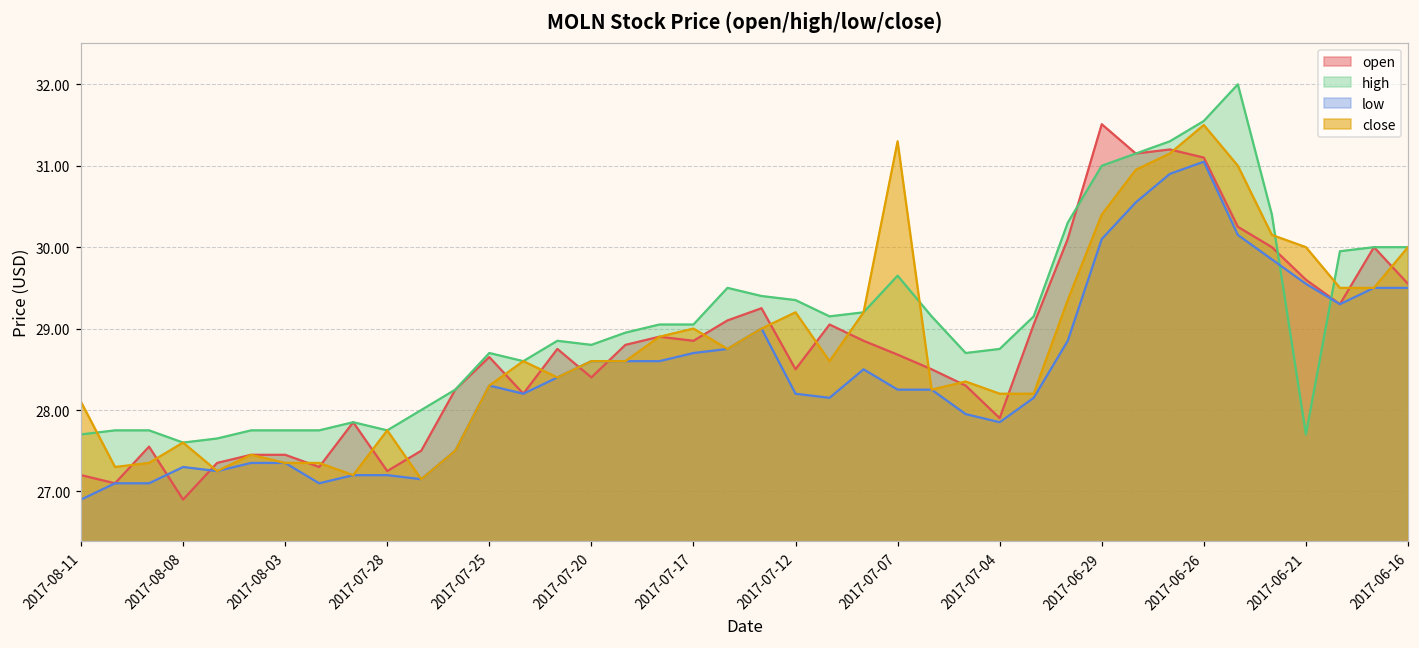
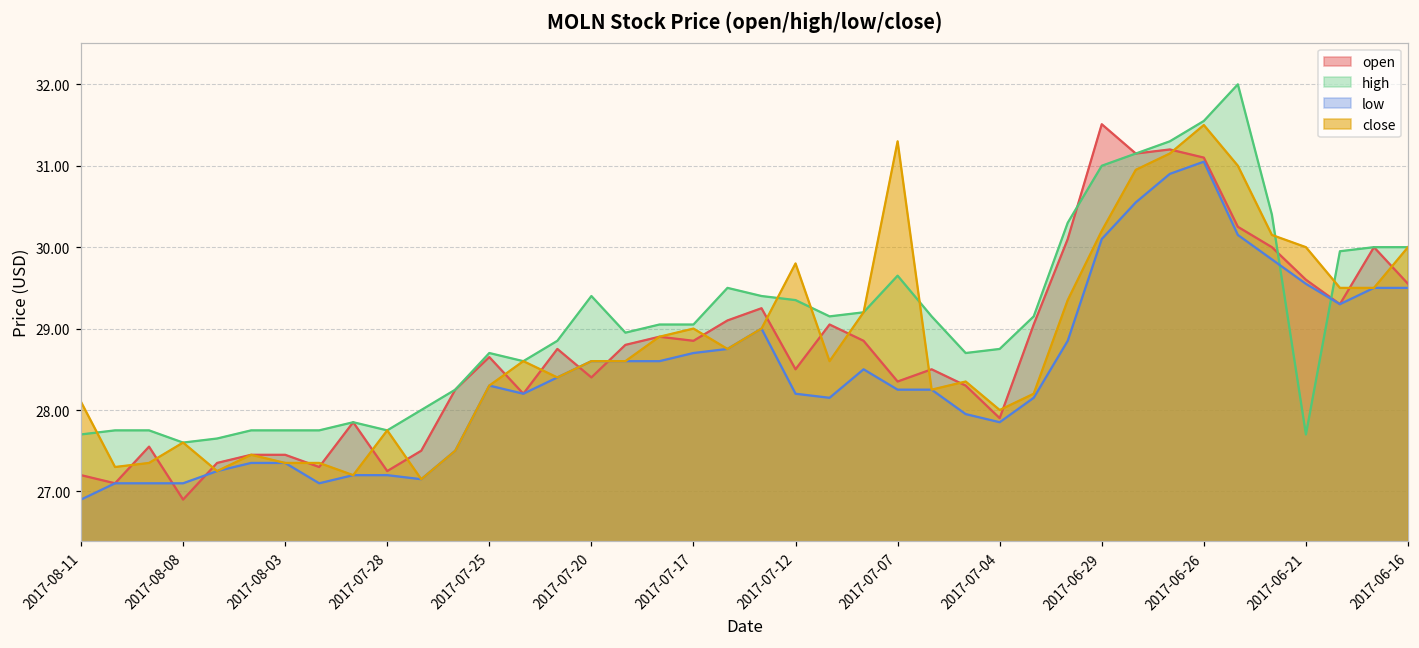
low, 2017-08-08: 27.3 -> 27.1
high, 2017-07-20: 28.8 -> 29.4
close, 2017-07-12: 29.2 -> 29.8
open, 2017-07-07: 28.7 -> 28.4
close, 2017-07-04: 28.2 -> 28.0
close, 2017-06-29: 30.4 -> 30.2
